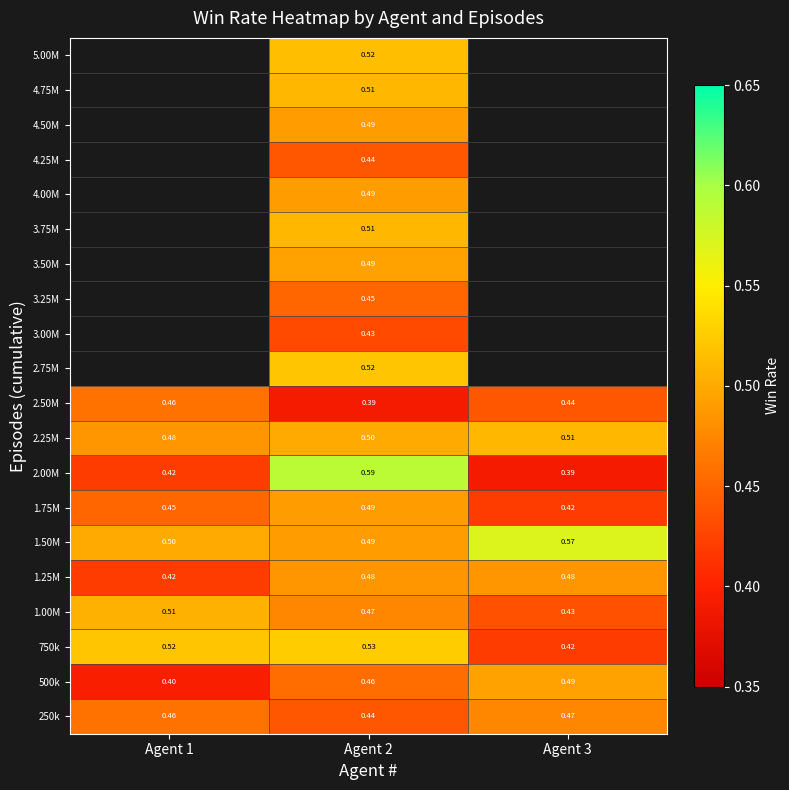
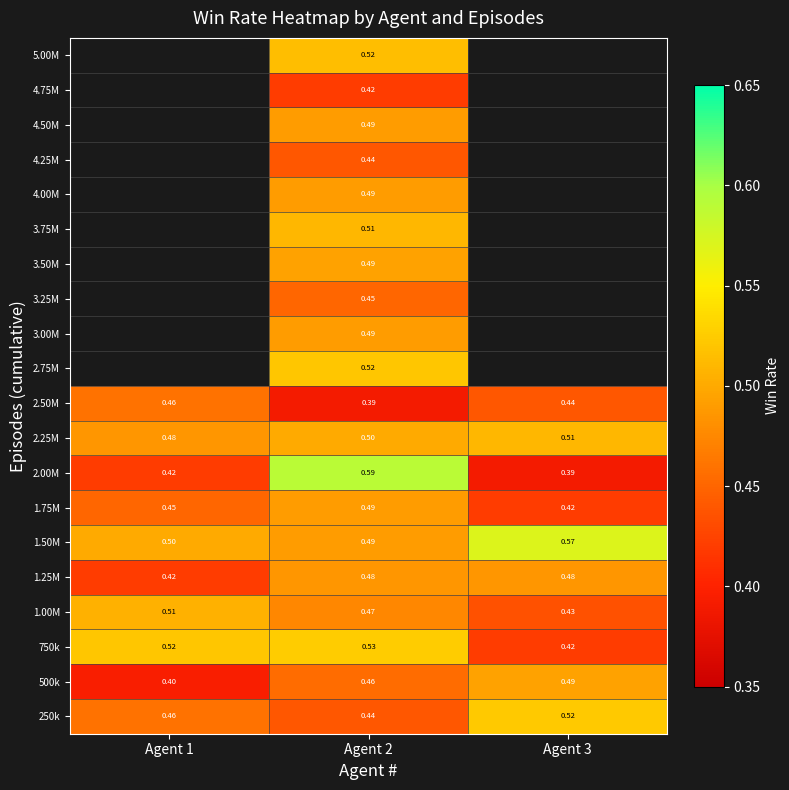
4.75M, Agent 2: 0.51 -> 0.42
3.00M, Agent 2: 0.43 -> 0.49
250k, Agent 3: 0.47 -> 0.52
